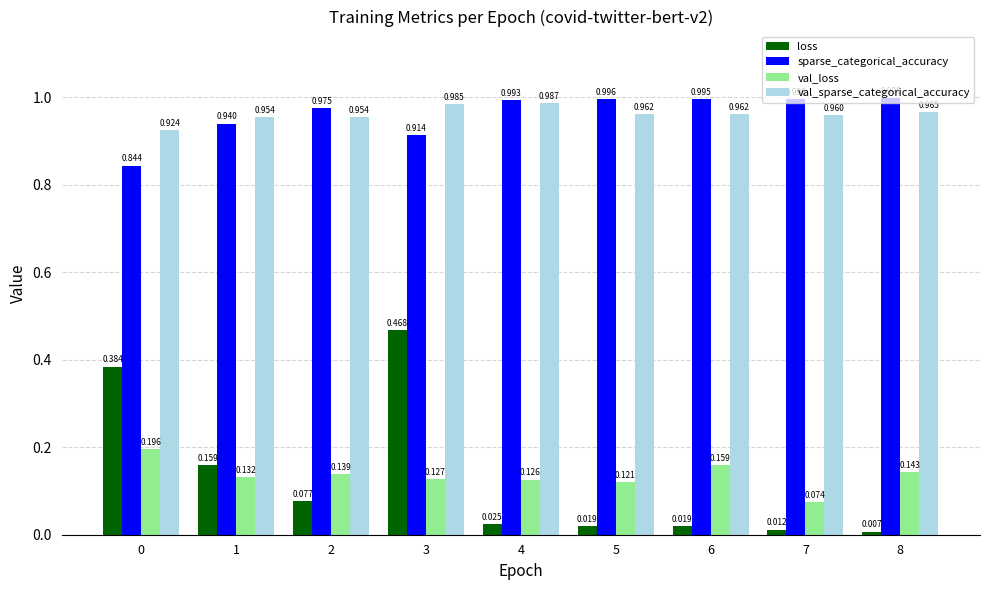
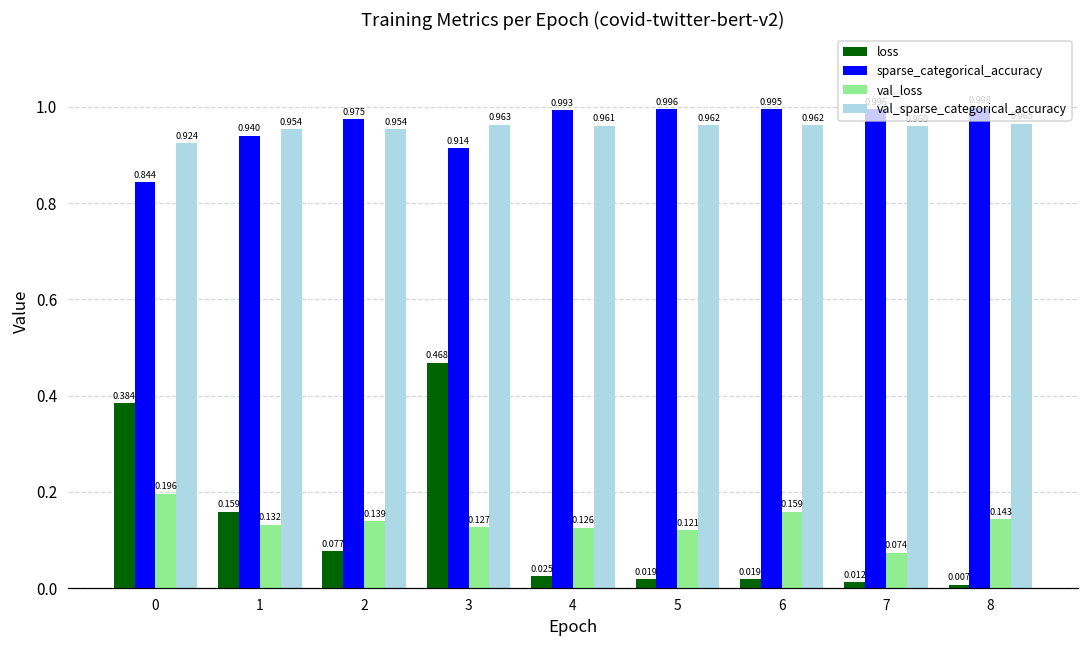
val_sparse_categorical_accuracy, 3: 0.985 -> 0.963
val_sparse_categorical_accuracy, 4: 0.987 -> 0.961
